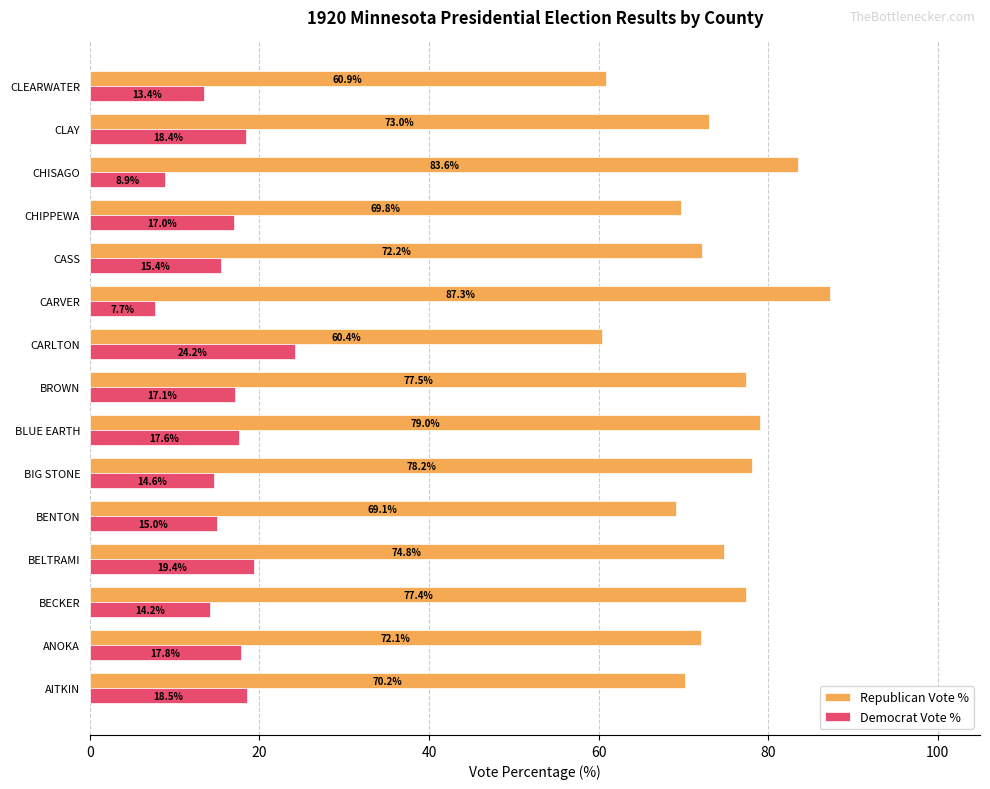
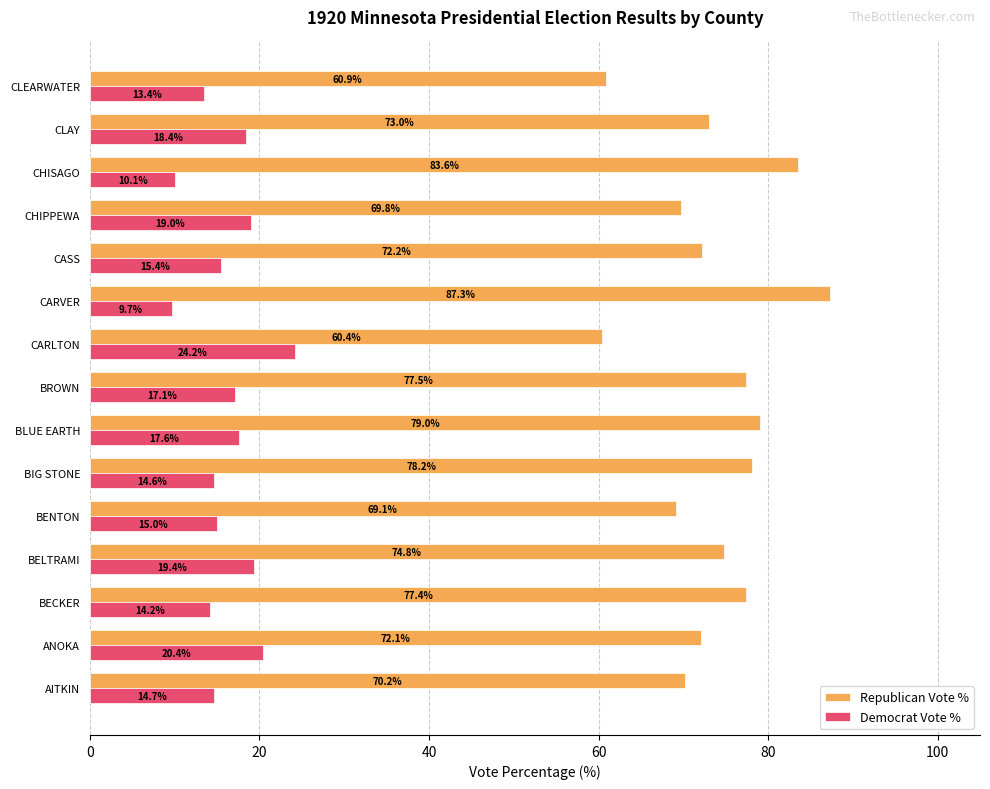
Democrat Vote %, CHISAGO: 8.9% -> 10.1%
Democrat Vote %, CHIPPEWA: 17.0% -> 19.0%
Democrat Vote %, CARVER: 7.7% -> 9.7%
Democrat Vote %, ANOKA: 17.8% -> 20.4%
Democrat Vote %, AITKIN: 18.5% -> 14.7%
